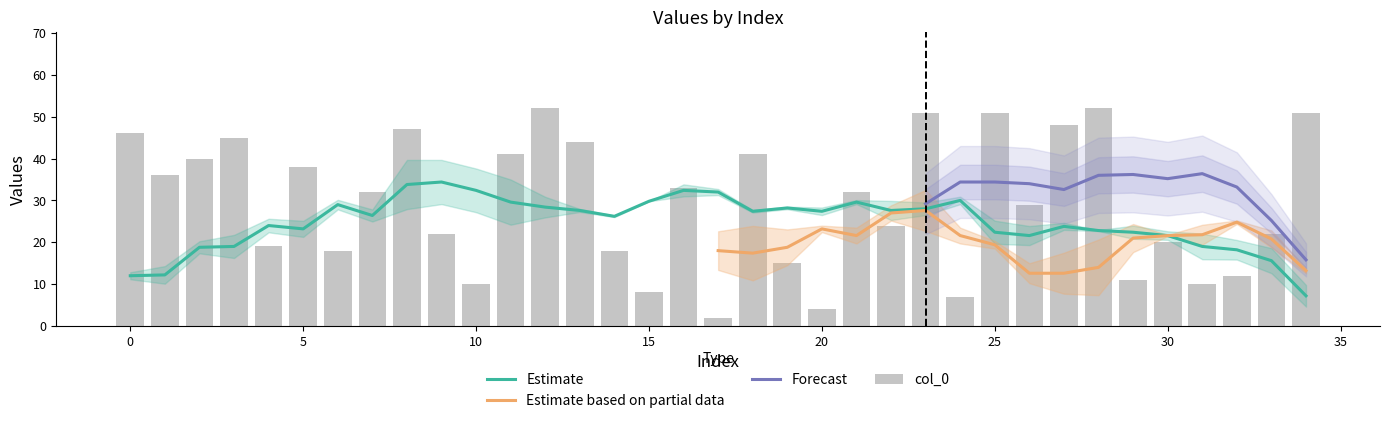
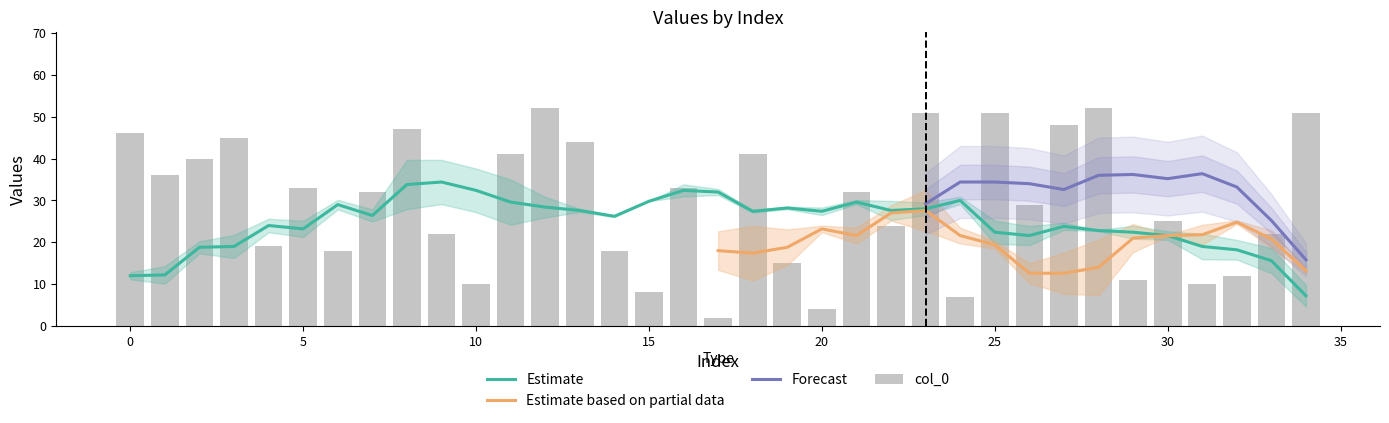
col_0, 5: 38 -> 33
col_0, 30: 20 -> 25
